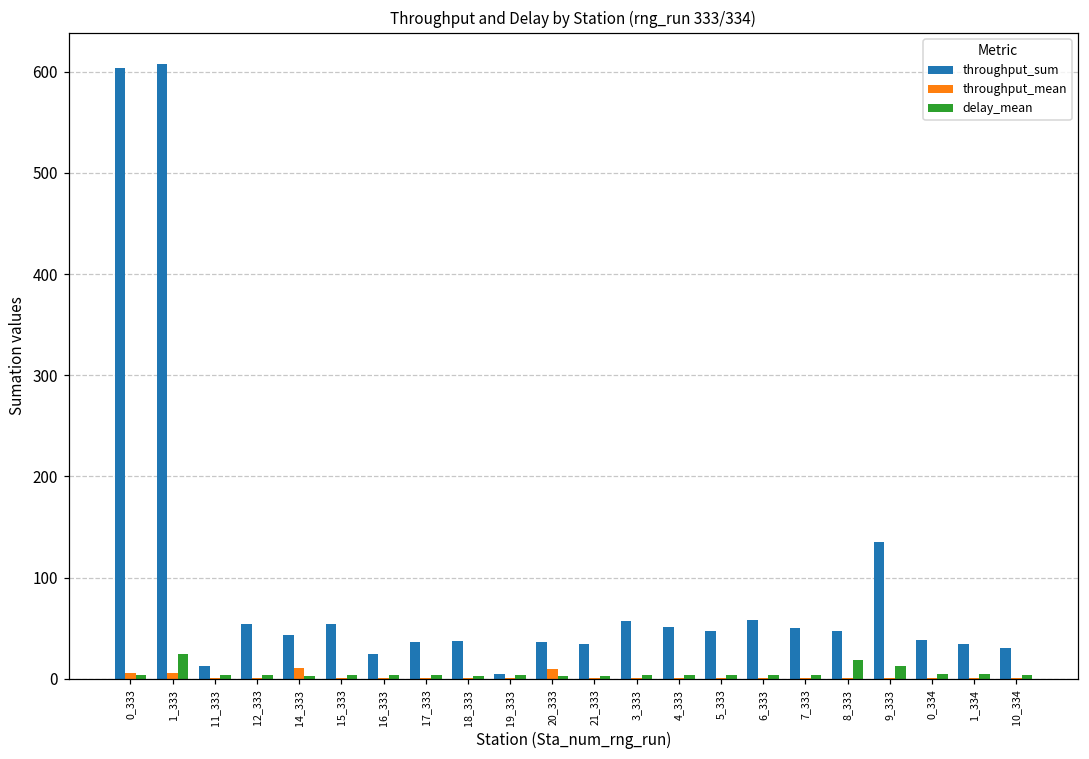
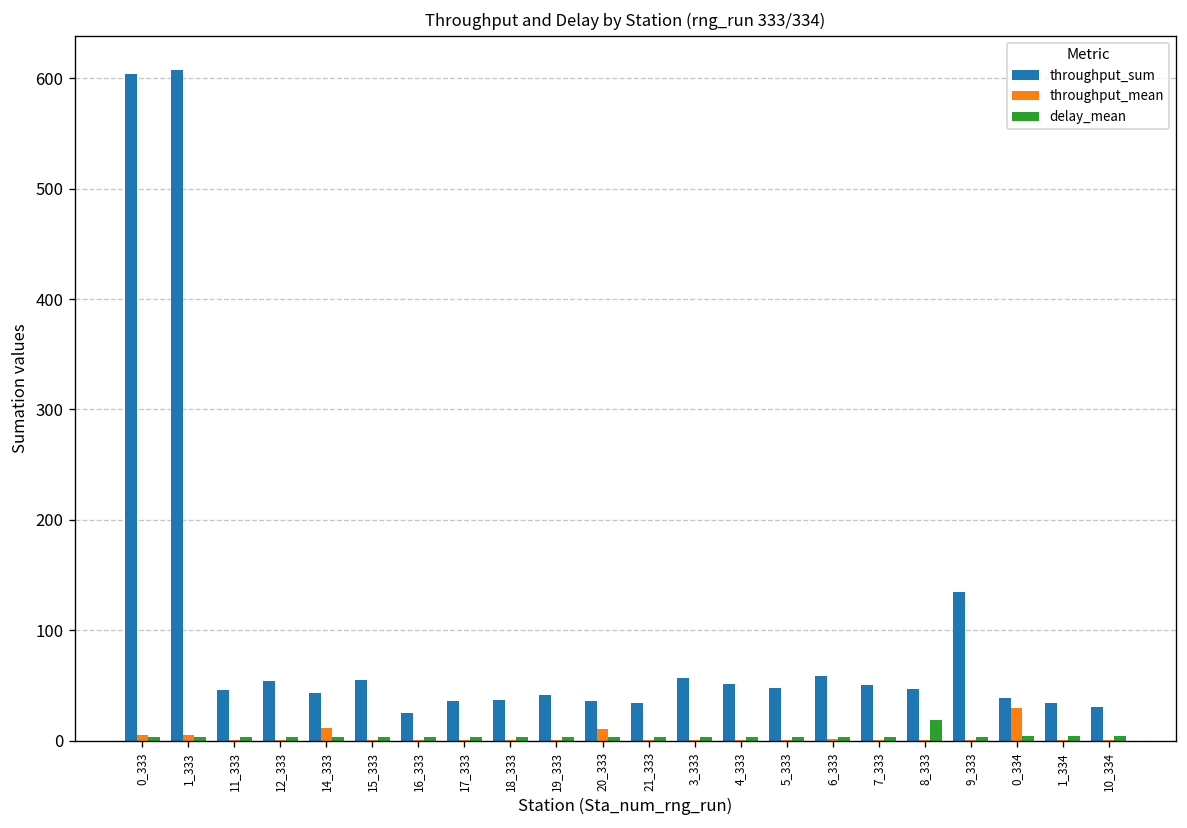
delay_mean, 1_333: 20 -> 0
throughput_sum, 11_333: 10 -> 50
throughput_sum, 19_333: 10 -> 40
delay_mean, 9_333: 10 -> 0
throughput_mean, 0_334: 0 -> 30
